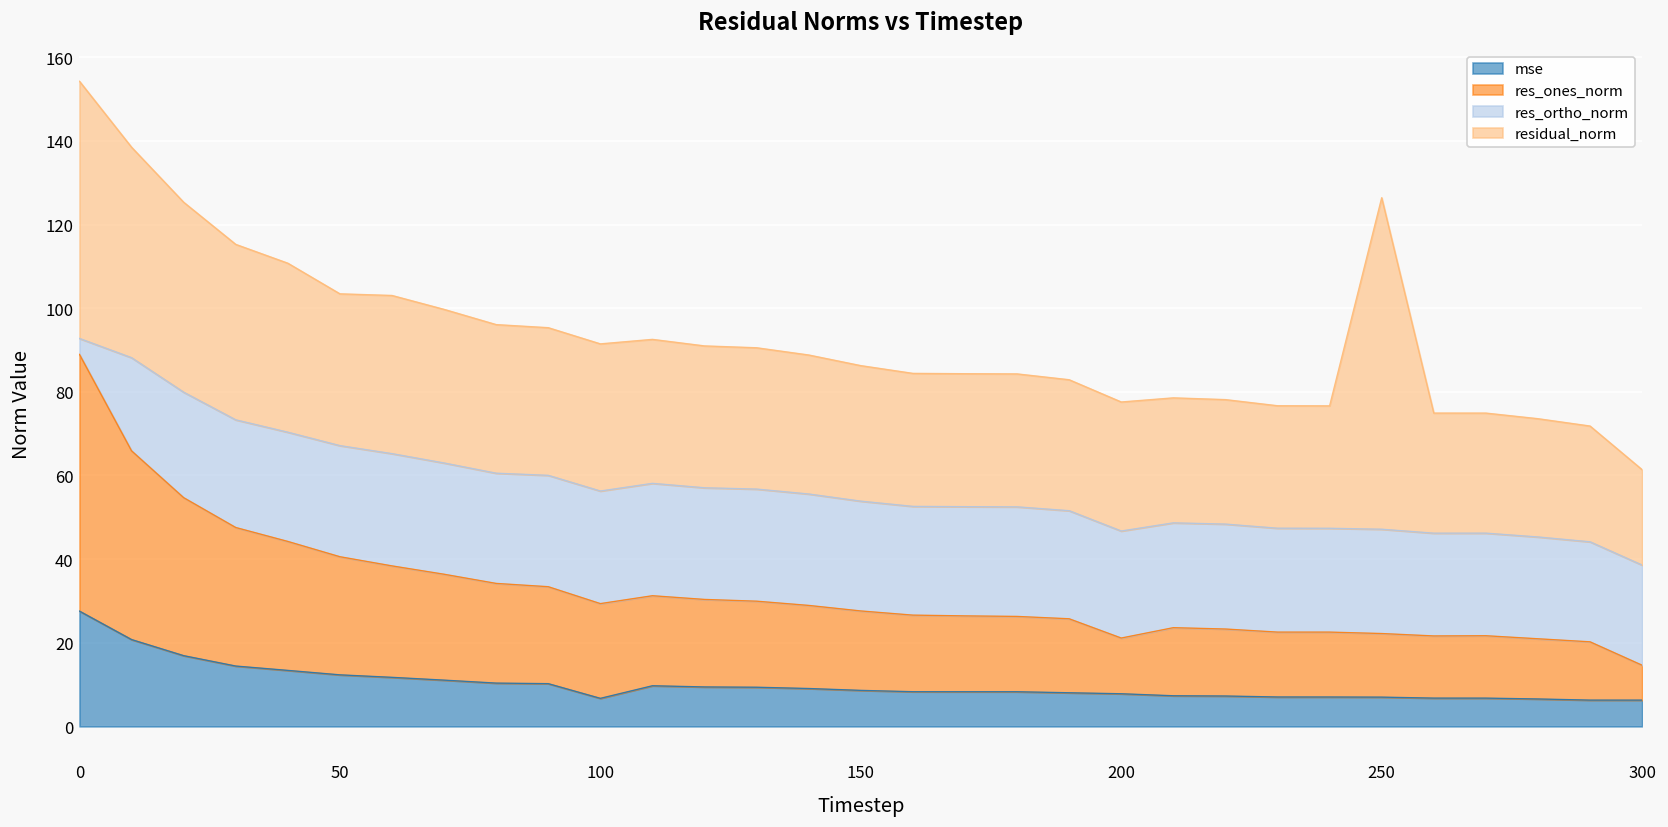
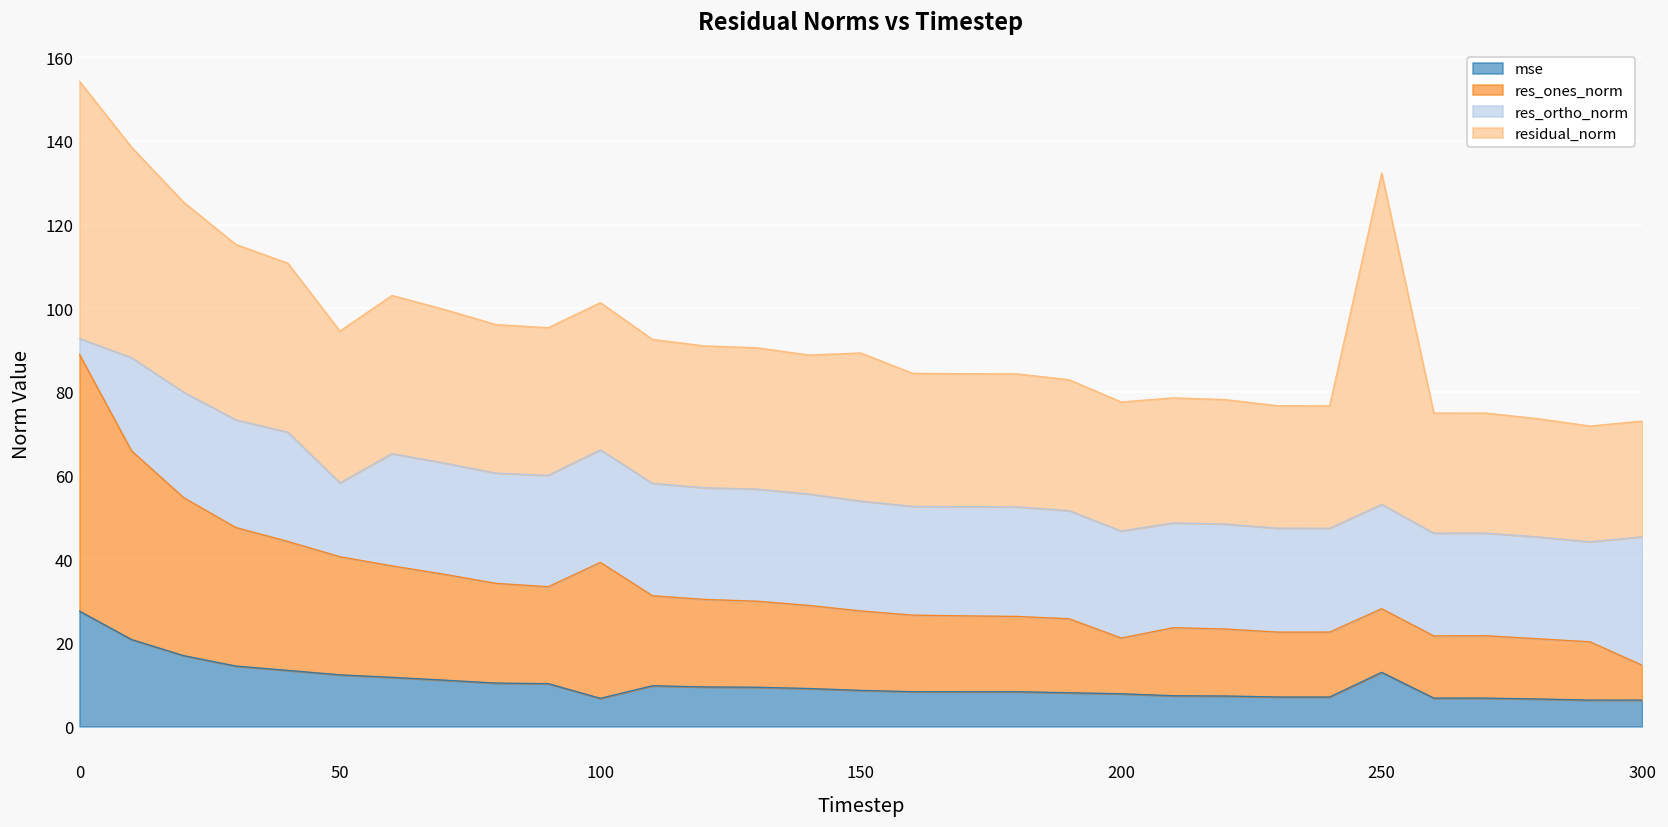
res_ortho_norm, 50: 27 -> 18
res_ones_norm, 100: 23 -> 33
residual_norm, 150: 32 -> 35
mse, 250: 7 -> 13
res_ortho_norm, 300: 24 -> 31
residual_norm, 300: 23 -> 28
